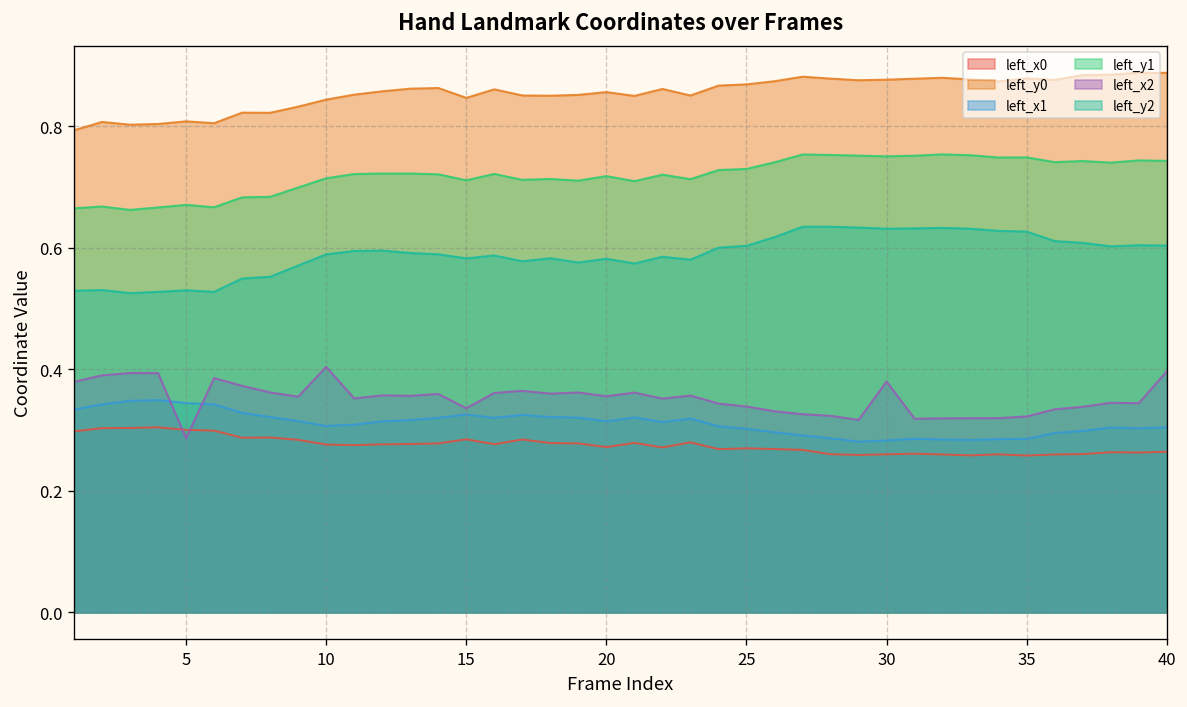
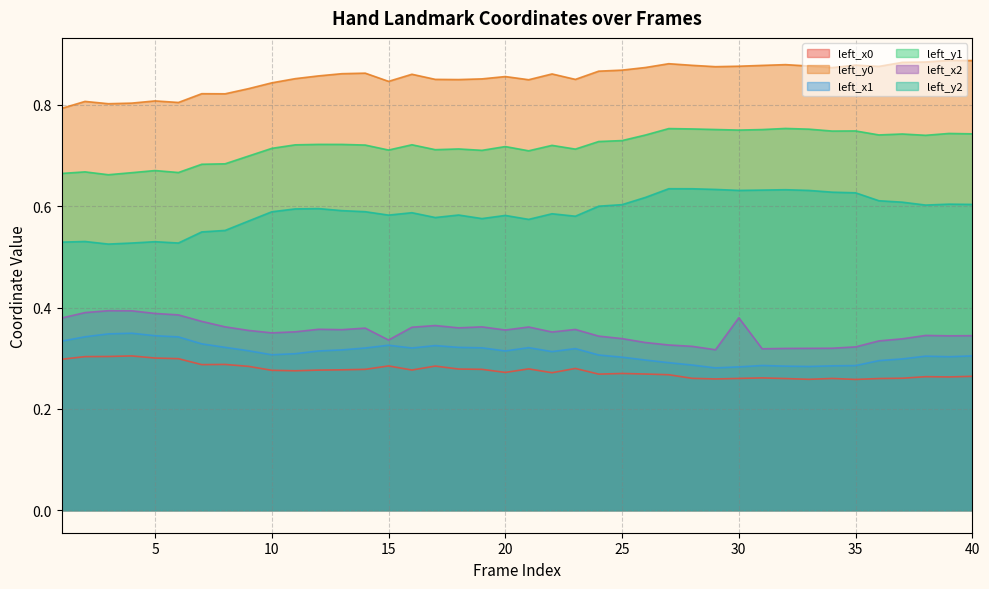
left_x2, 5: 0.29 -> 0.39
left_x2, 10: 0.40 -> 0.35
left_x2, 40: 0.40 -> 0.34
